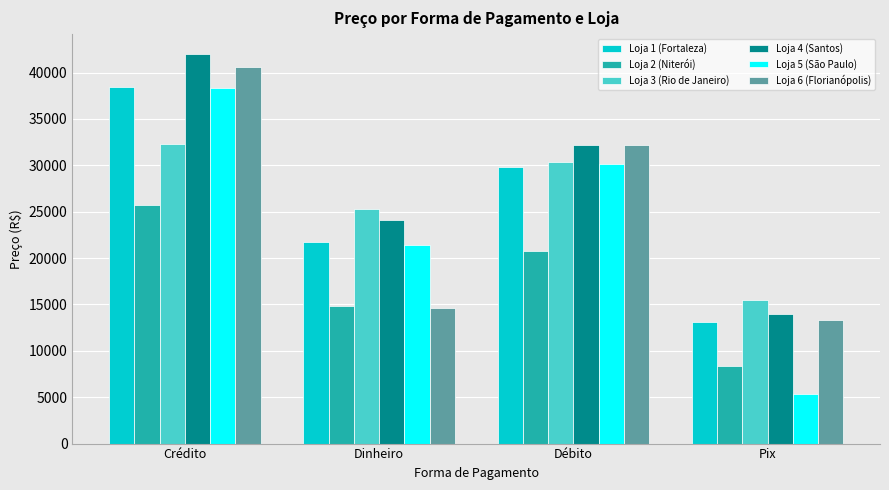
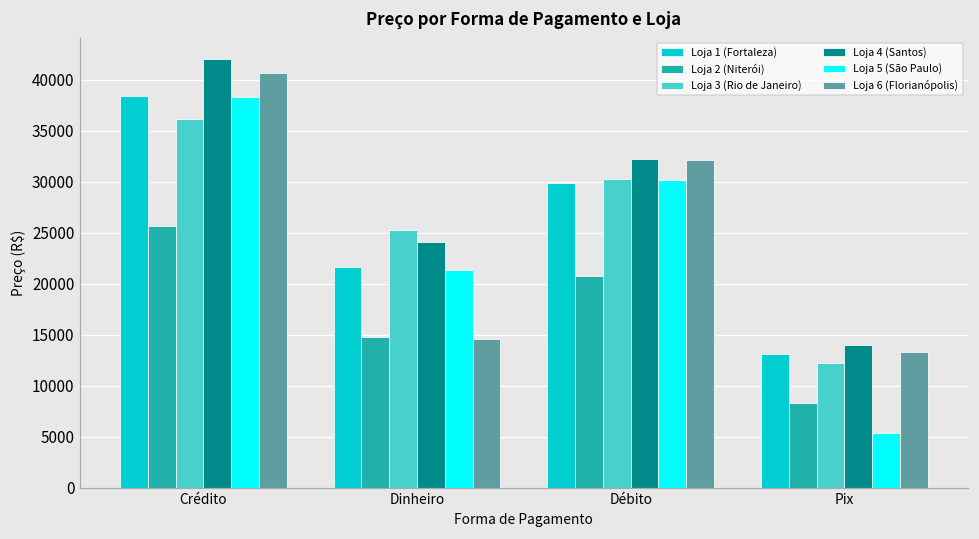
Loja 3 (Rio de Janeiro), Crédito: 32000 -> 36000
Loja 3 (Rio de Janeiro), Pix: 15000 -> 12000
